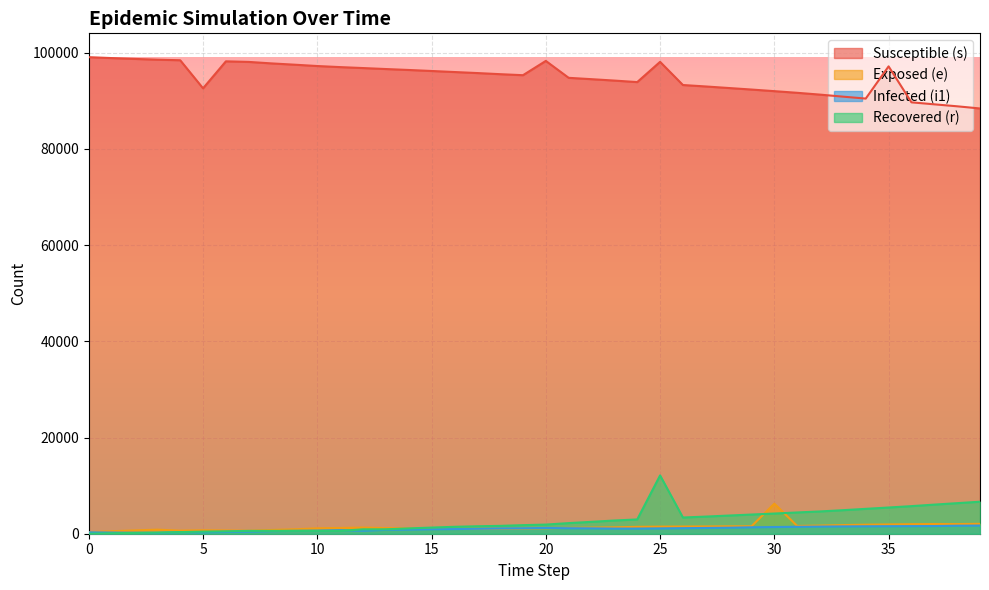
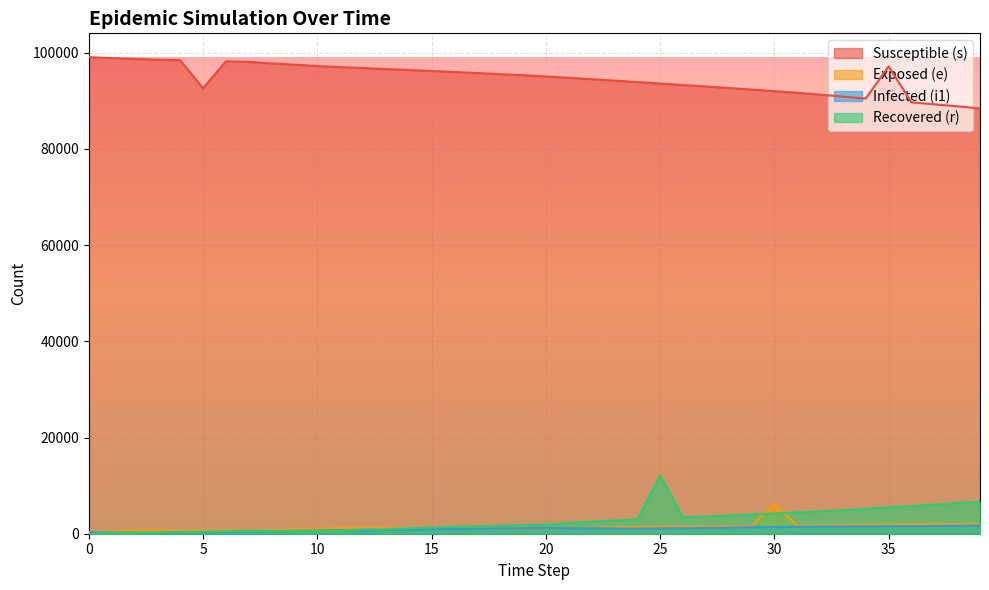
Susceptible (s), 20: 98000 -> 95000
Susceptible (s), 25: 98000 -> 94000
